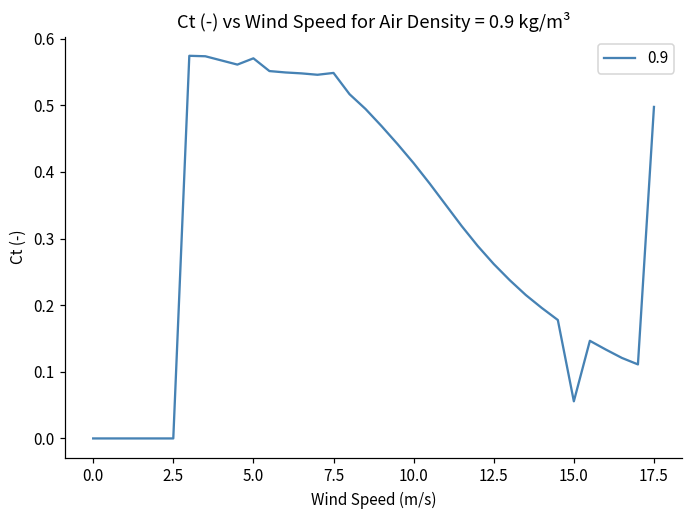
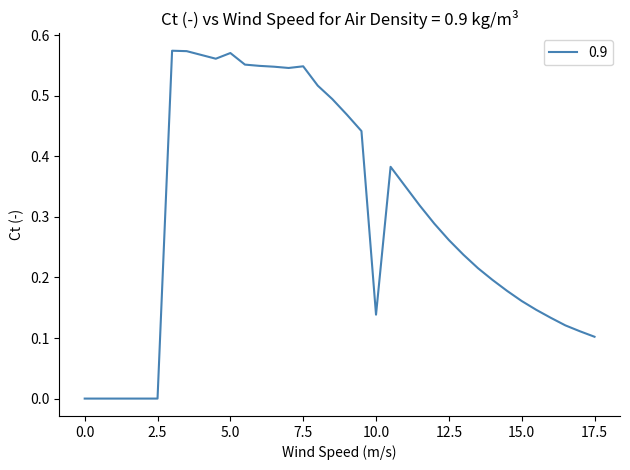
10.0: 0.41 -> 0.14
15.0: 0.06 -> 0.16
17.5: 0.50 -> 0.10
